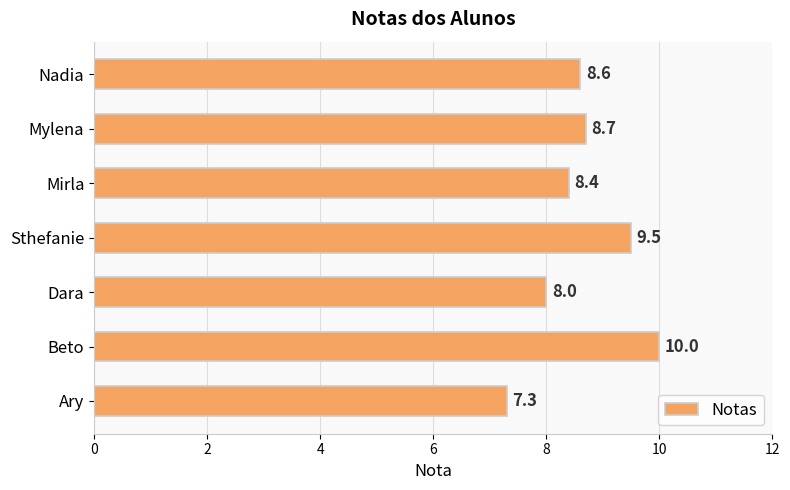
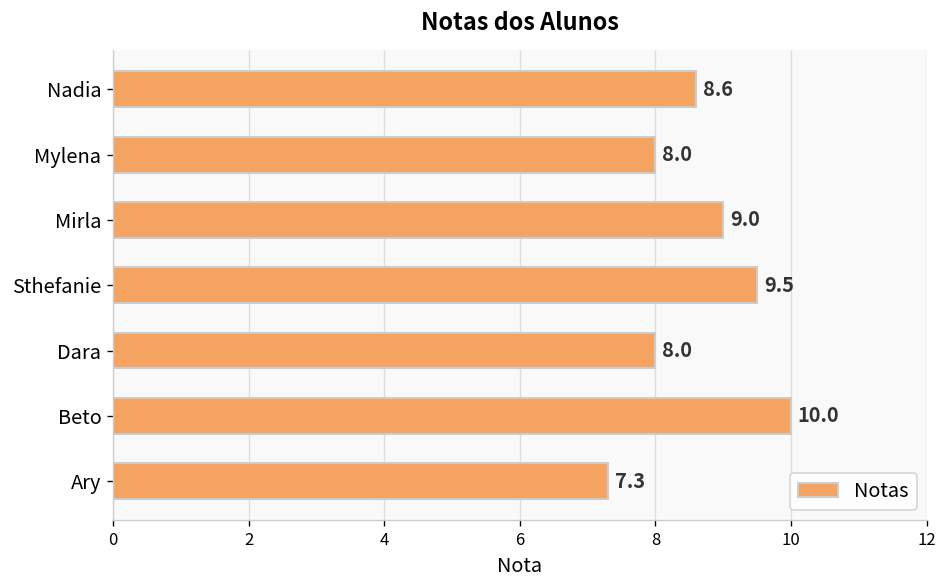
Mylena: 8.7 -> 8.0
Mirla: 8.4 -> 9.0
